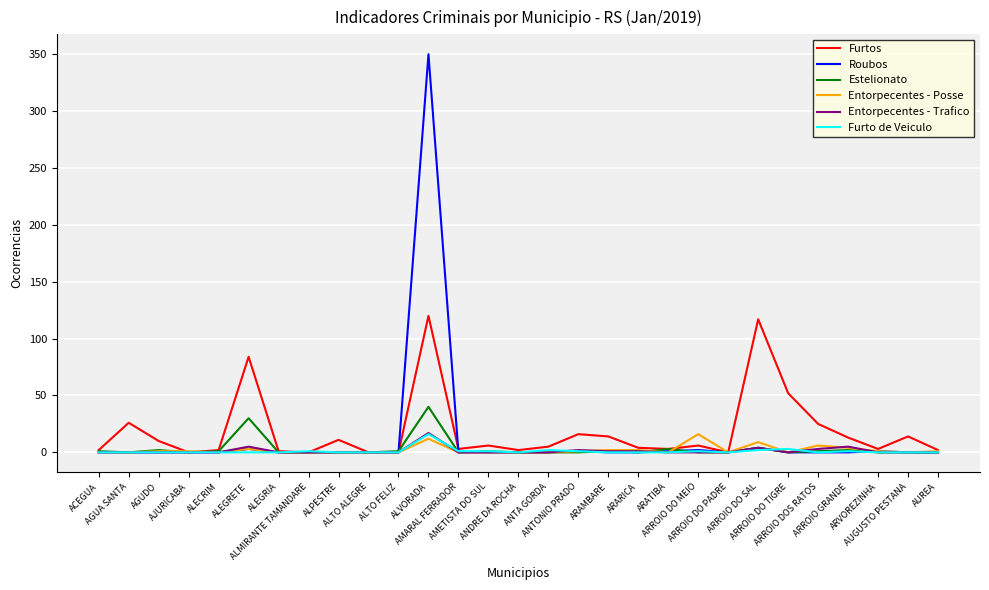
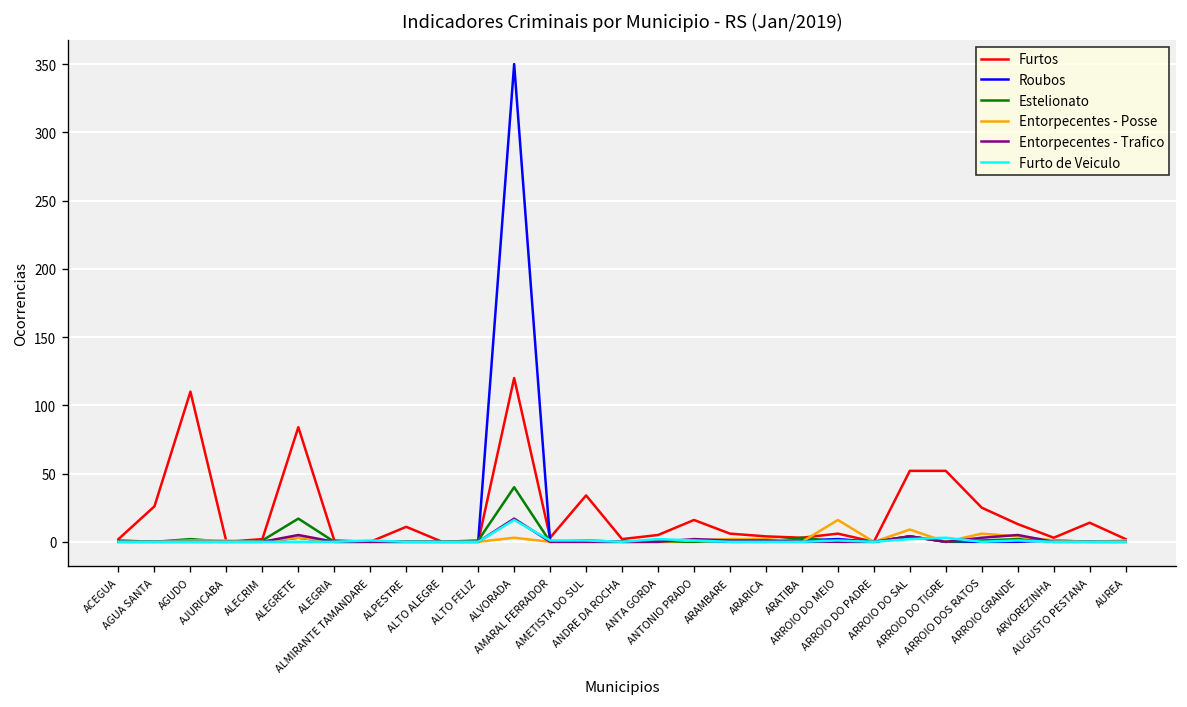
Furtos, AGUDO: 10 -> 110
Estelionato, ALEGRETE: 30 -> 17
Entorpecentes - Posse, ALVORADA: 12 -> 3
Furtos, AMETISTA DO SUL: 6 -> 34
Furtos, ARAMBARE: 14 -> 6
Furtos, ARROIO DO SAL: 117 -> 52
